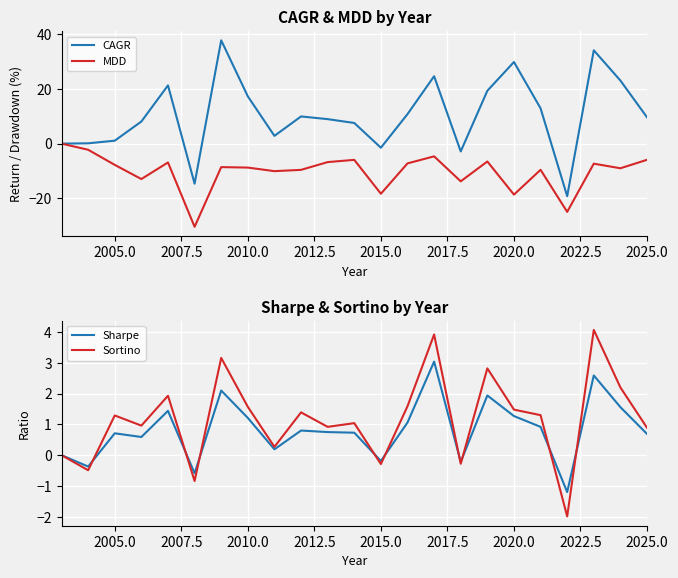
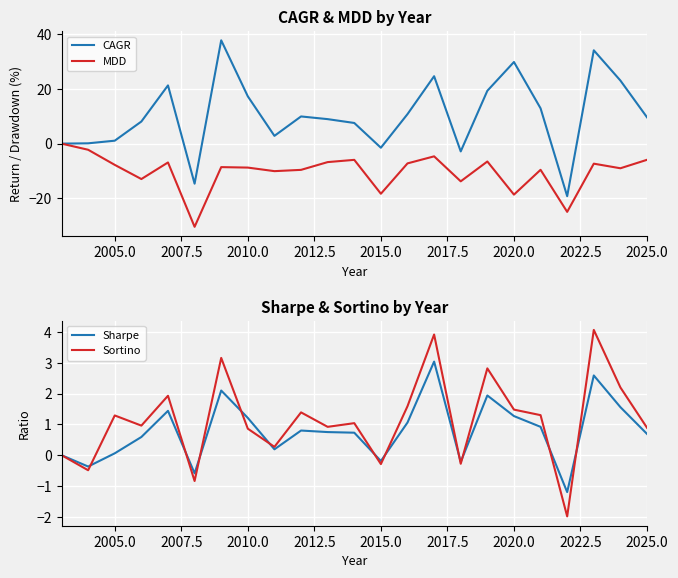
Sharpe & Sortino by Year, Sharpe, 2005.0: 0.7 -> 0.1
Sharpe & Sortino by Year, Sortino, 2010.0: 1.6 -> 0.9
